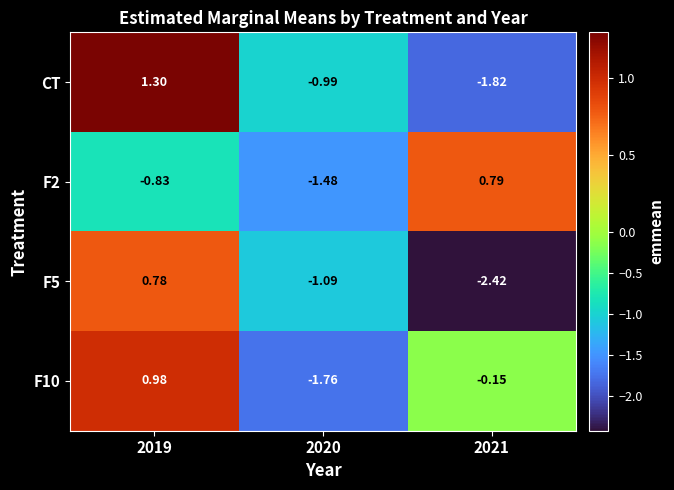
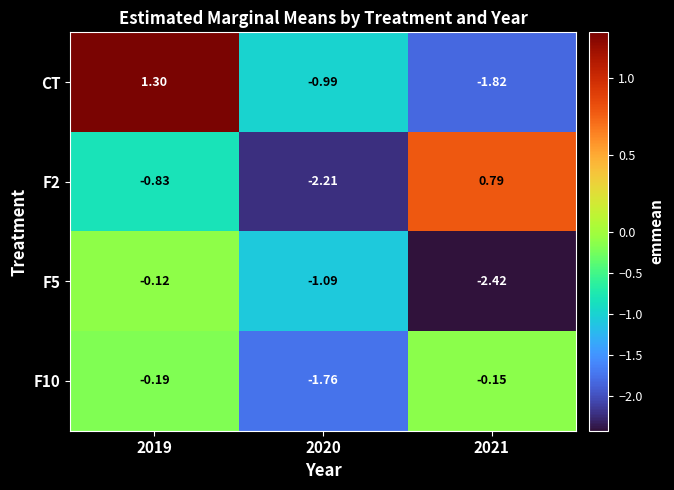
F2, 2020: -1.48 -> -2.21
F5, 2019: 0.78 -> -0.12
F10, 2019: 0.98 -> -0.19
